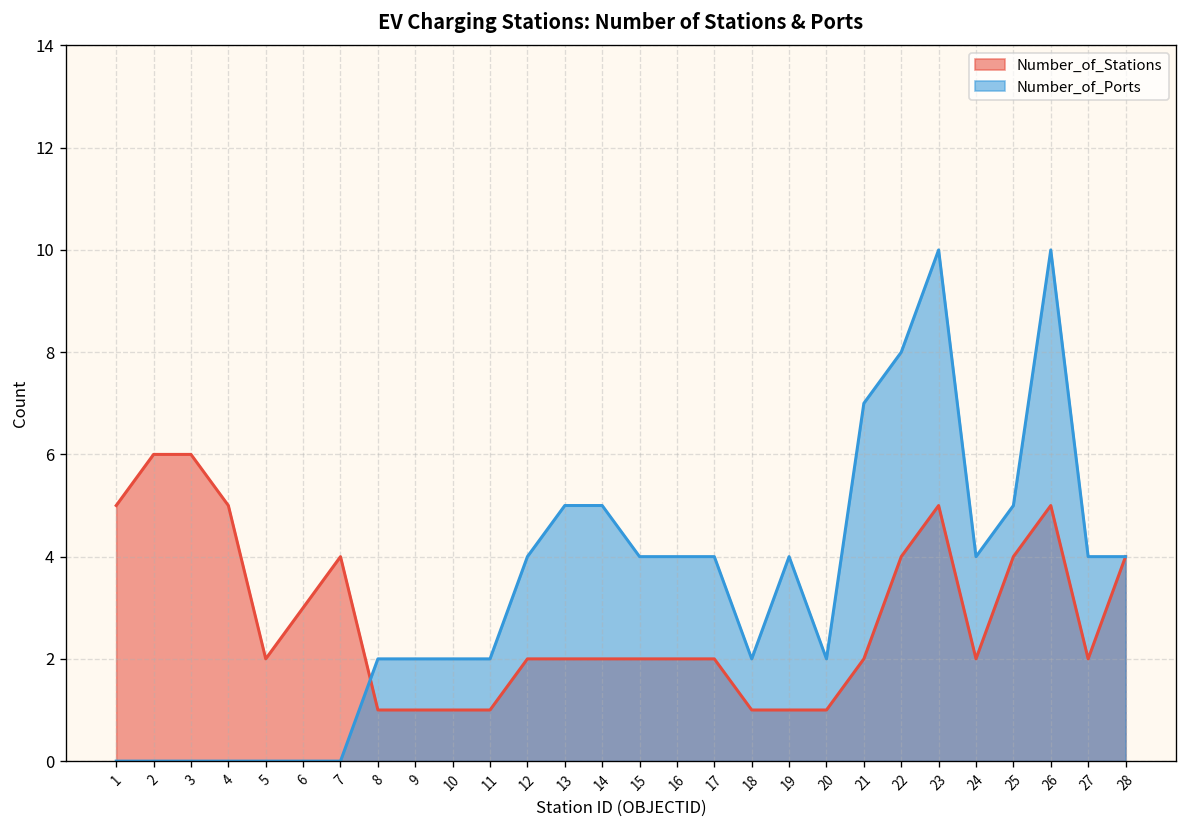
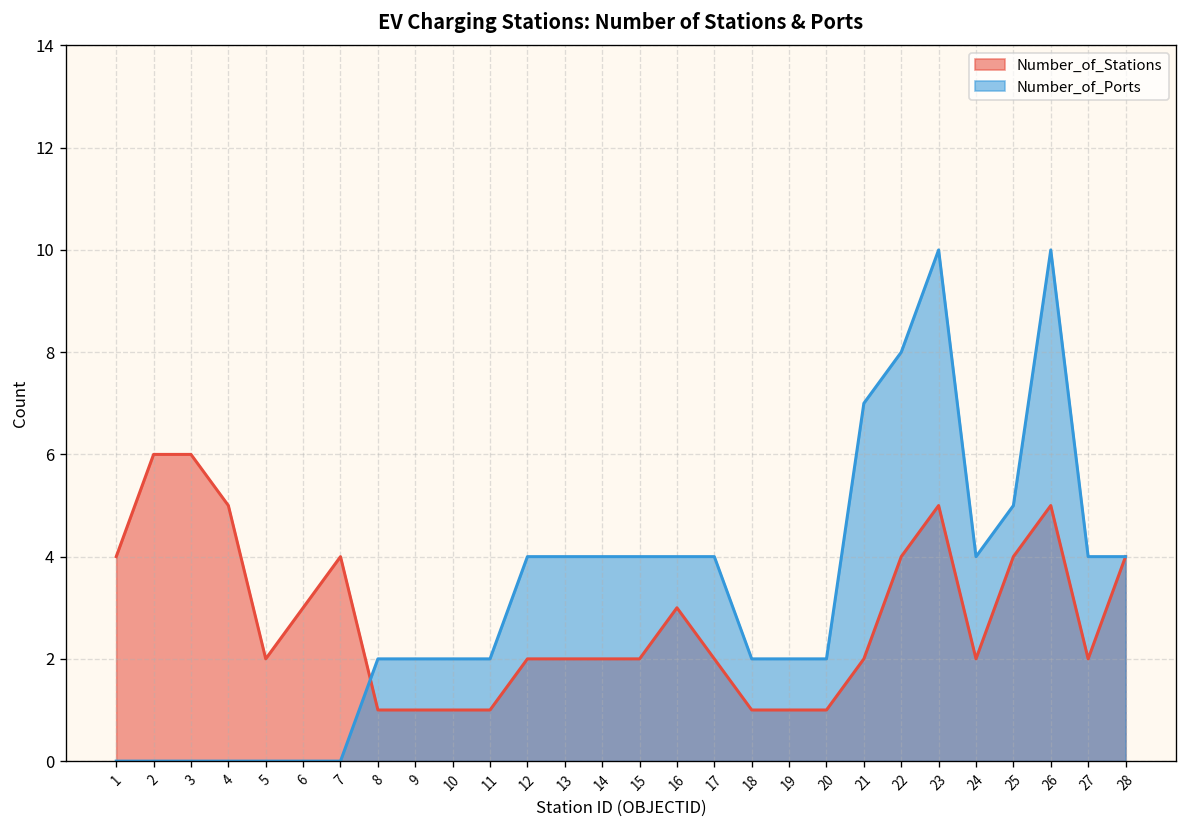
Number_of_Stations, 1: 5 -> 4
Number_of_Ports, 13: 5 -> 4
Number_of_Ports, 14: 5 -> 4
Number_of_Stations, 16: 2 -> 3
Number_of_Ports, 19: 4 -> 2
